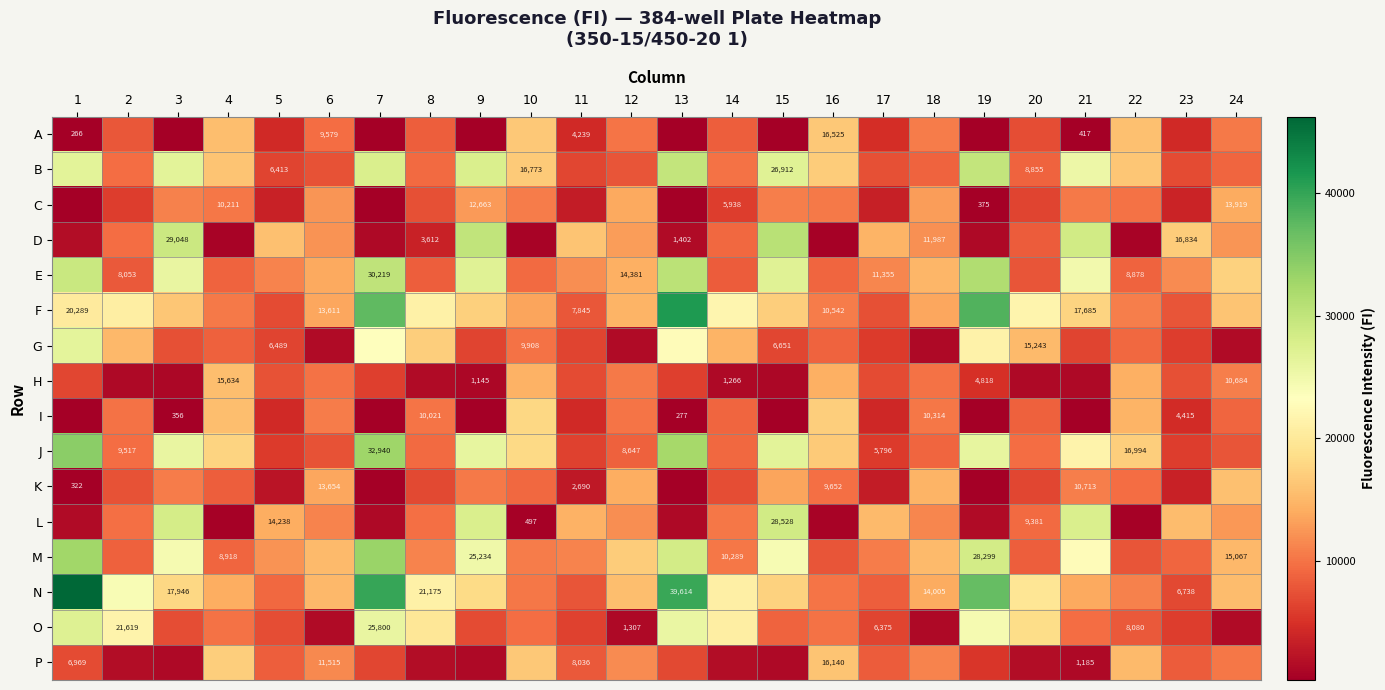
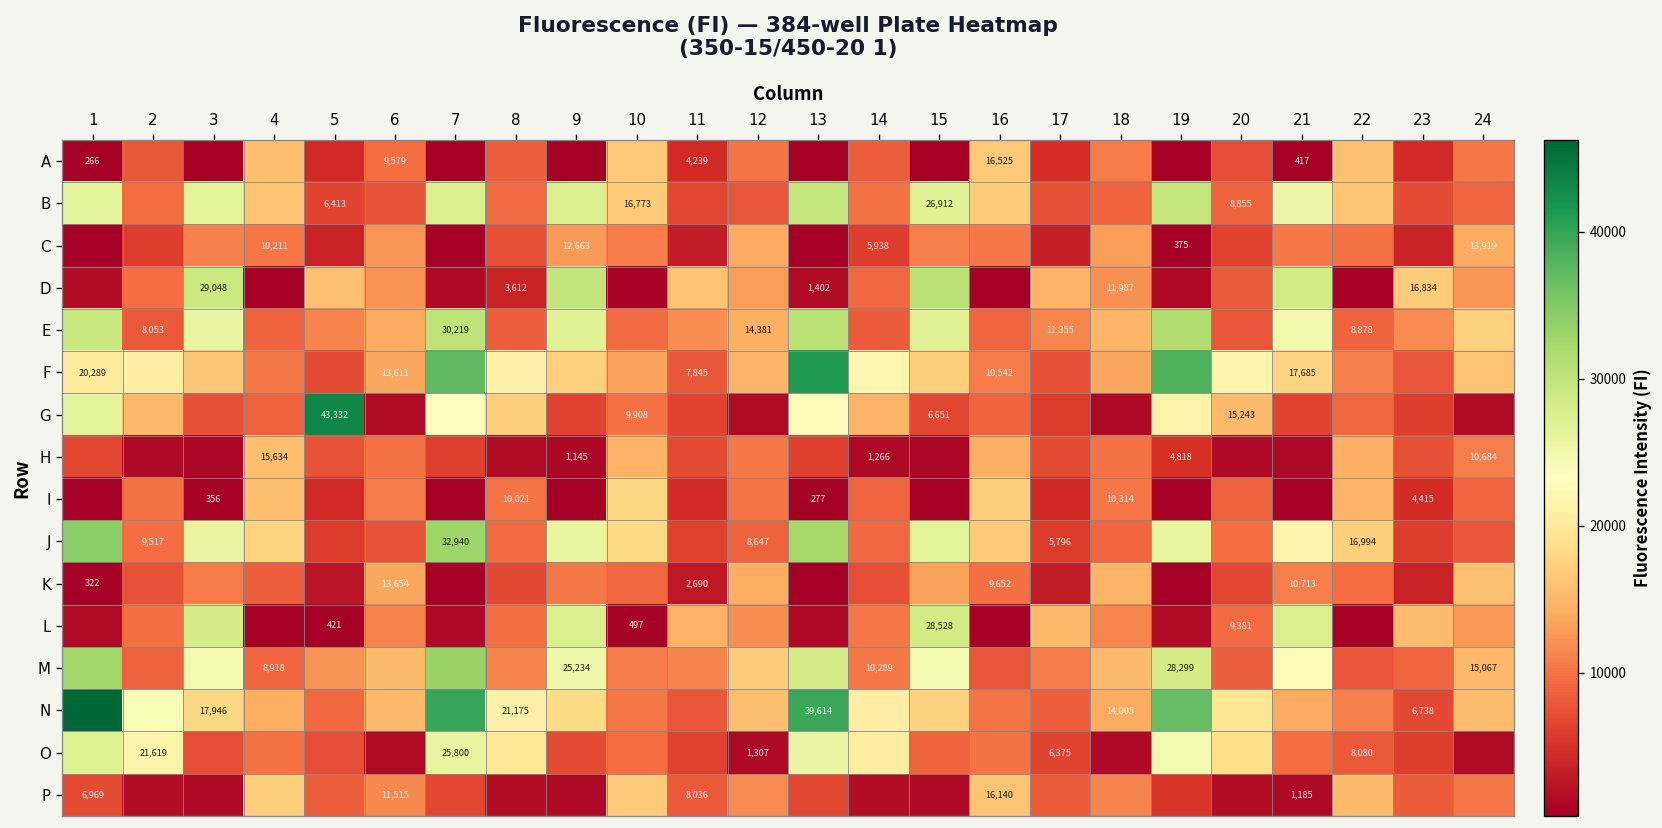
G, 5: 6,489 -> 43,332
L, 5: 14,238 -> 421
